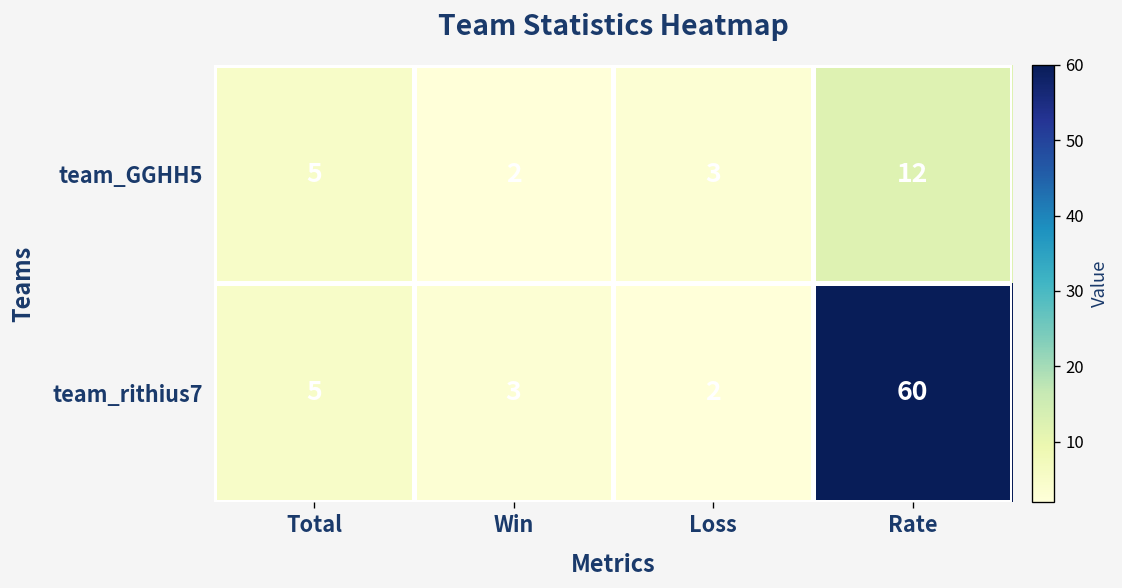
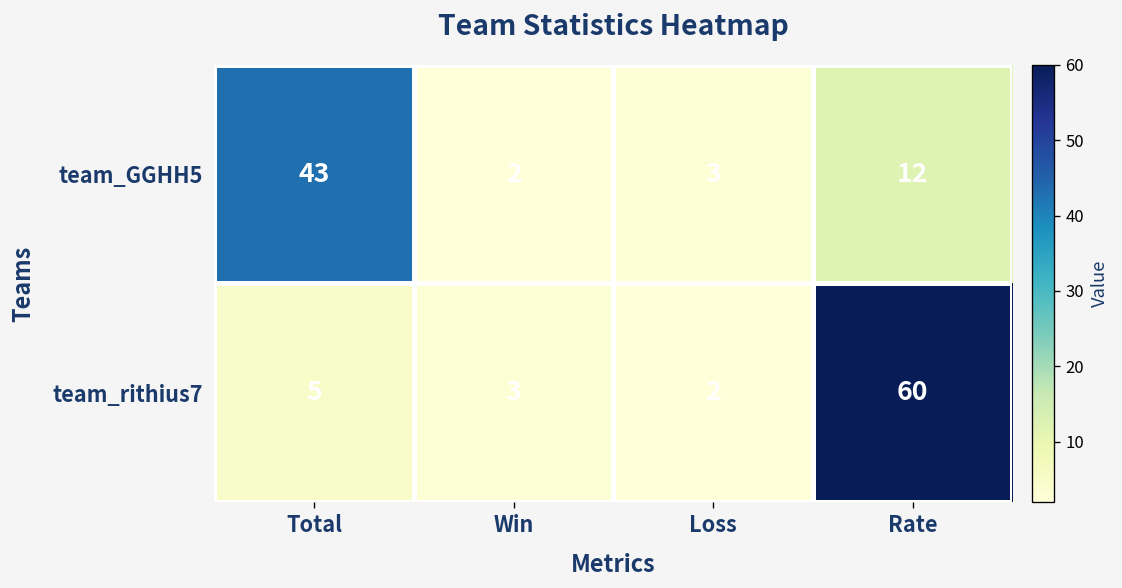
team_GGHH5, Total: 5 -> 43
